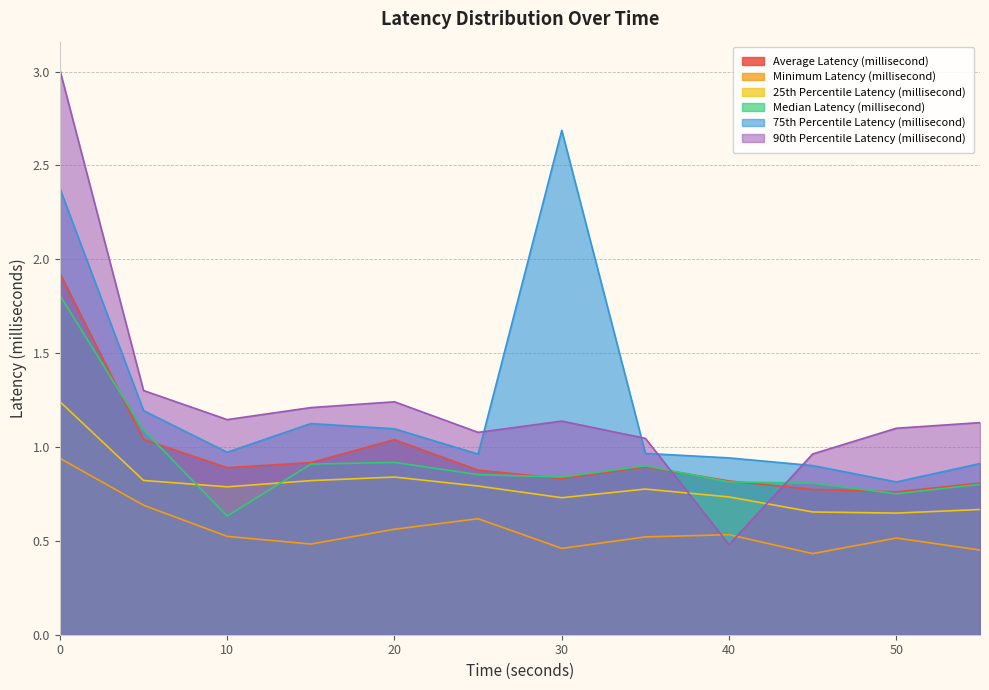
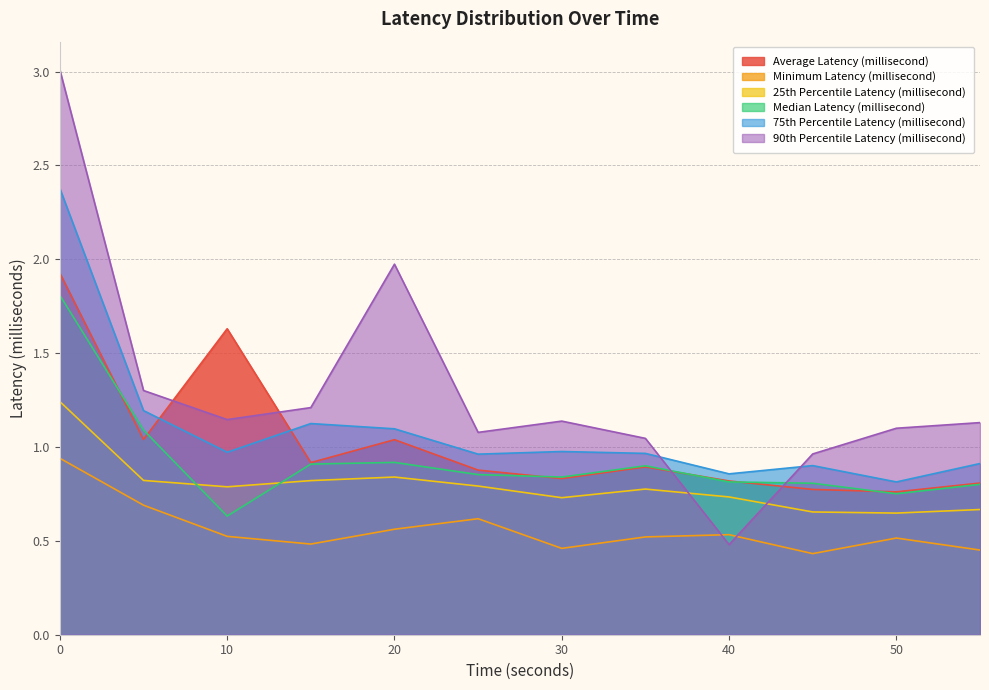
Average Latency (millisecond), 10: 0.89 -> 1.63
90th Percentile Latency (millisecond), 20: 1.24 -> 1.97
75th Percentile Latency (millisecond), 30: 2.69 -> 0.98
75th Percentile Latency (millisecond), 40: 0.94 -> 0.86
